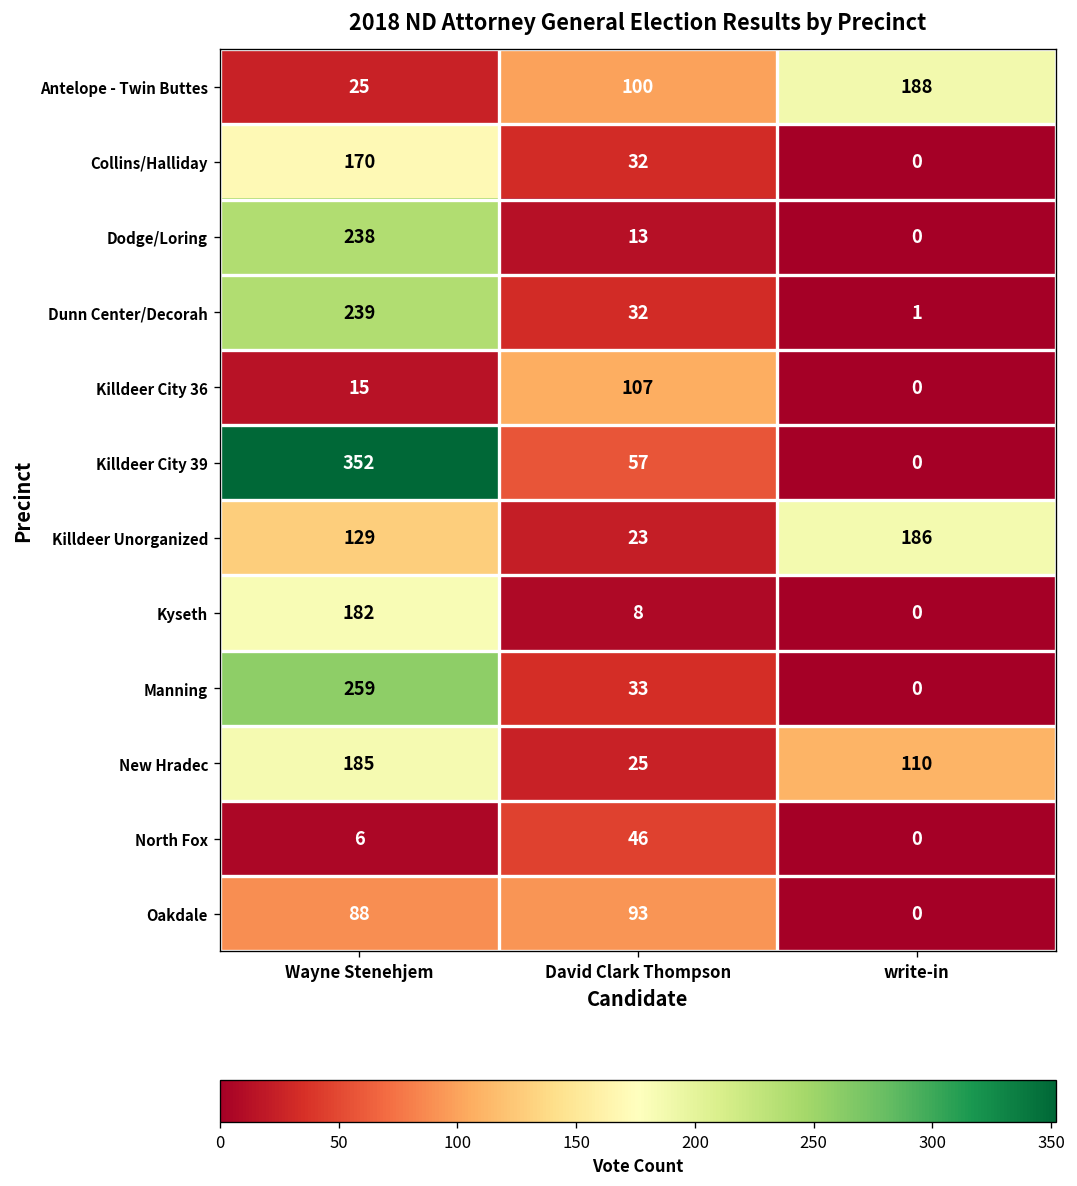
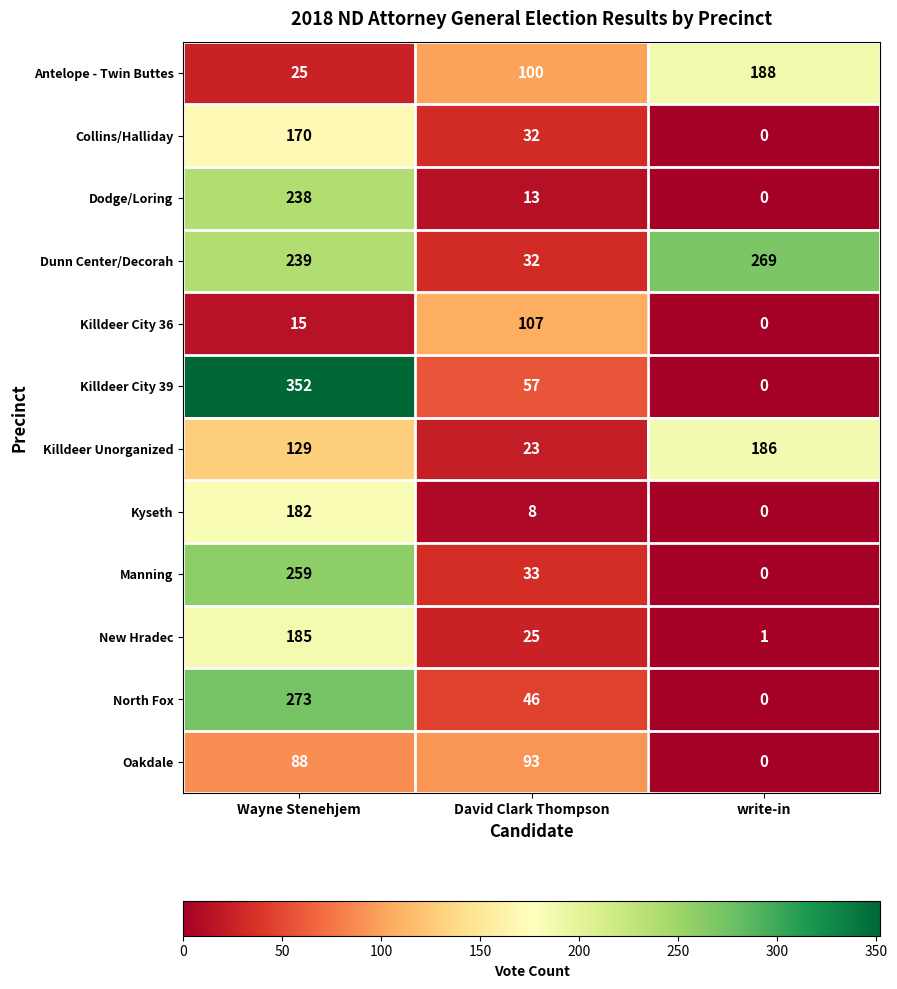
Dunn Center/Decorah, write-in: 1 -> 269
New Hradec, write-in: 110 -> 1
North Fox, Wayne Stenehjem: 6 -> 273
